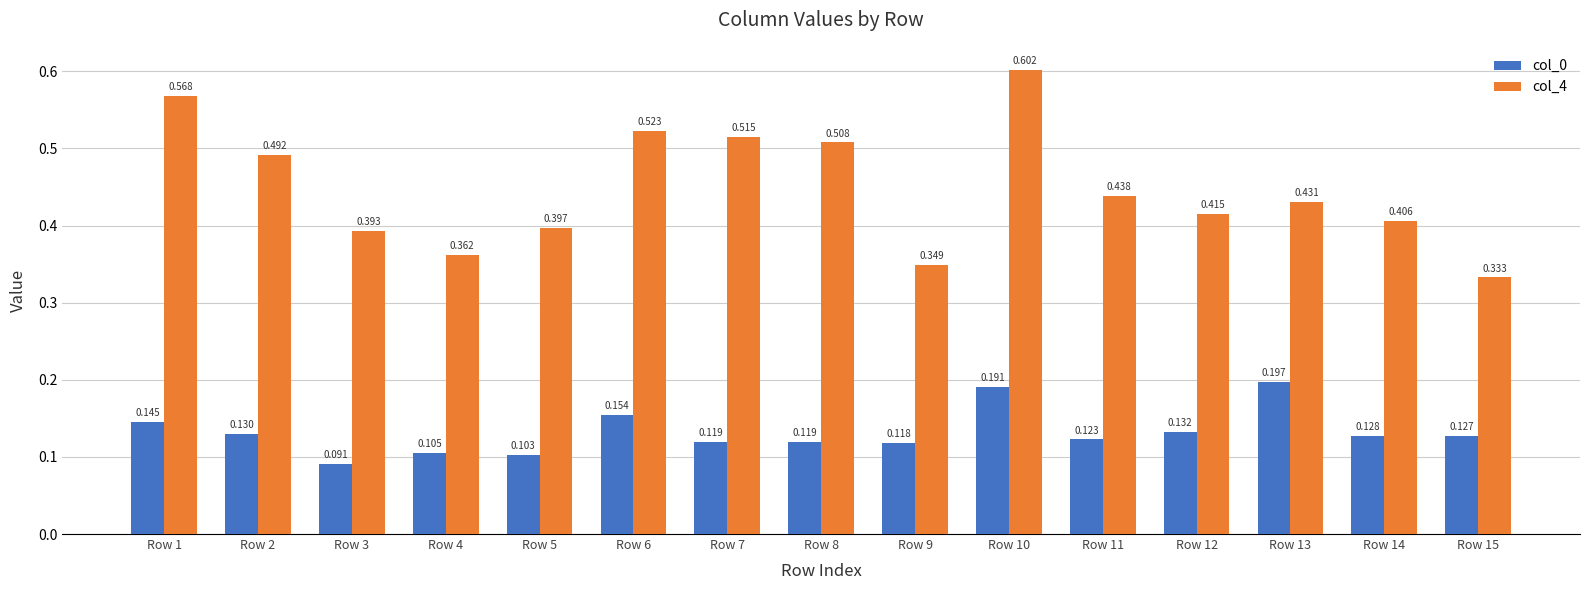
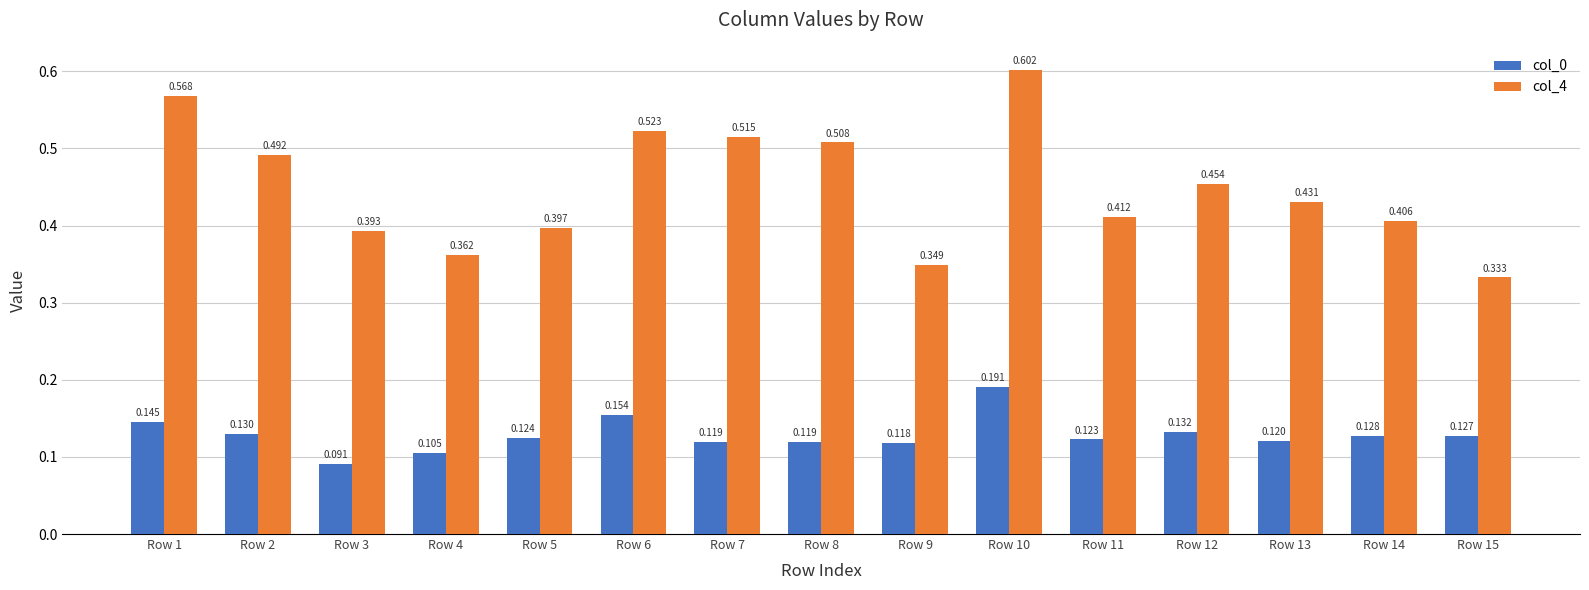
col_0, Row 5: 0.103 -> 0.124
col_4, Row 11: 0.438 -> 0.412
col_4, Row 12: 0.415 -> 0.454
col_0, Row 13: 0.197 -> 0.120
